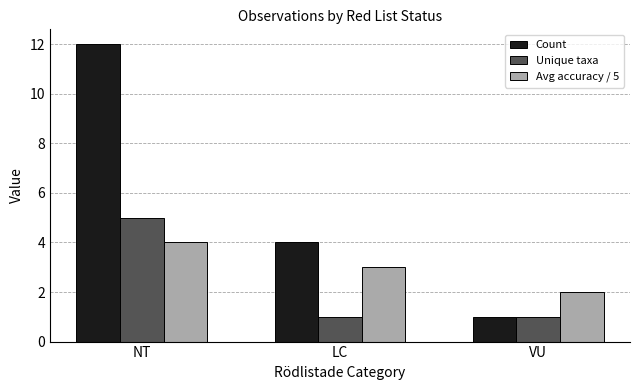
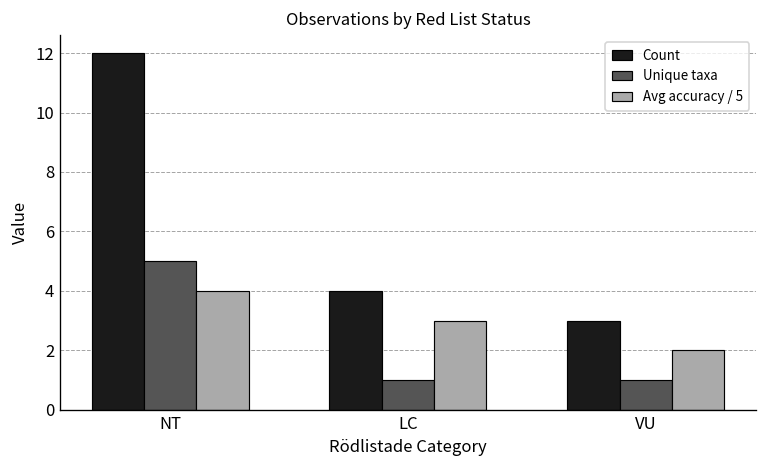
Count, VU: 1 -> 3
